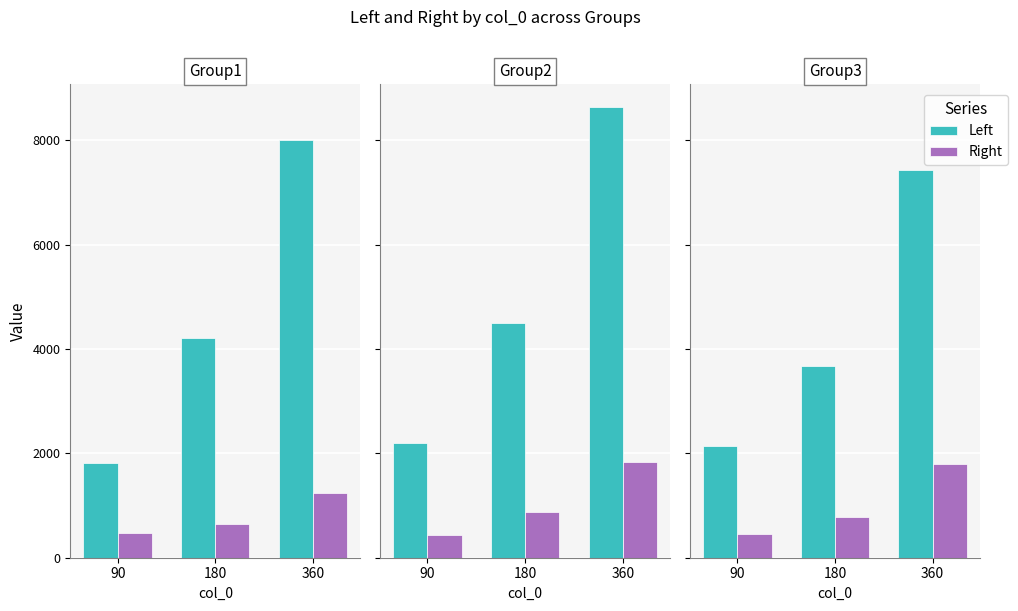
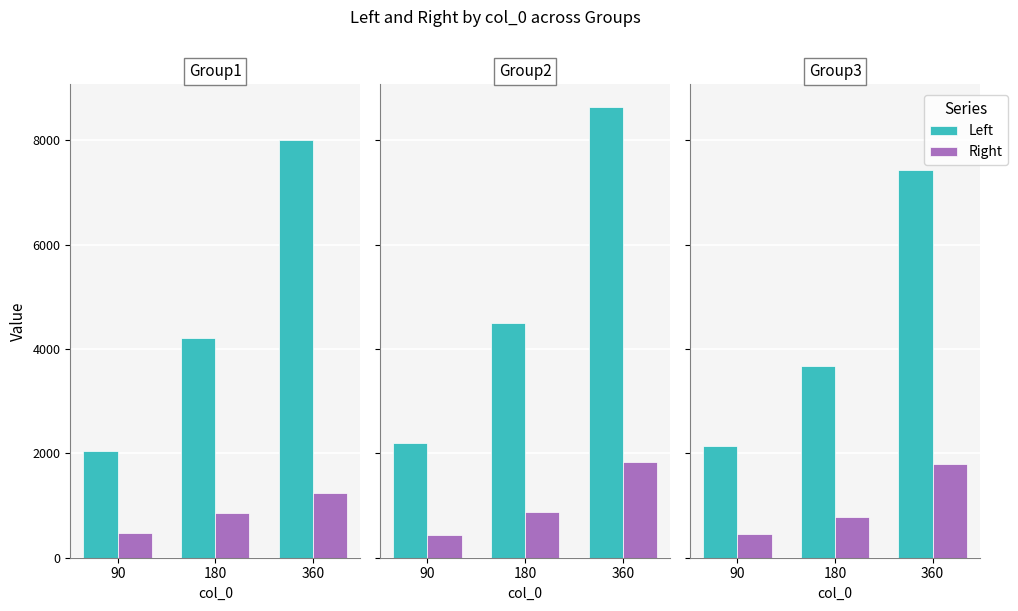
Group1, Left, 90: 1800 -> 2000
Group1, Right, 180: 600 -> 900
